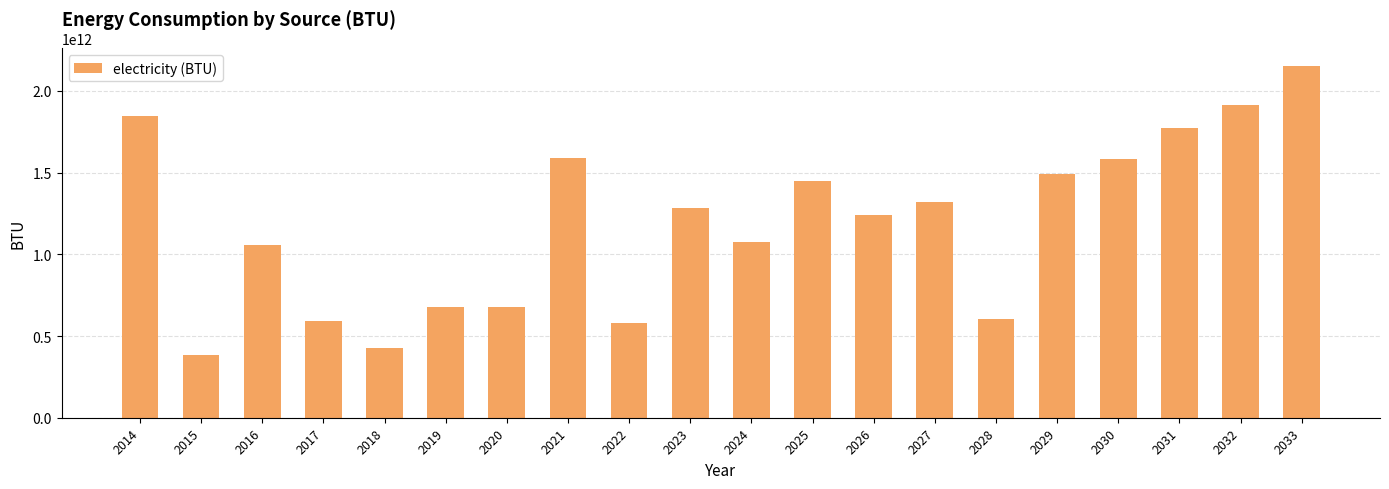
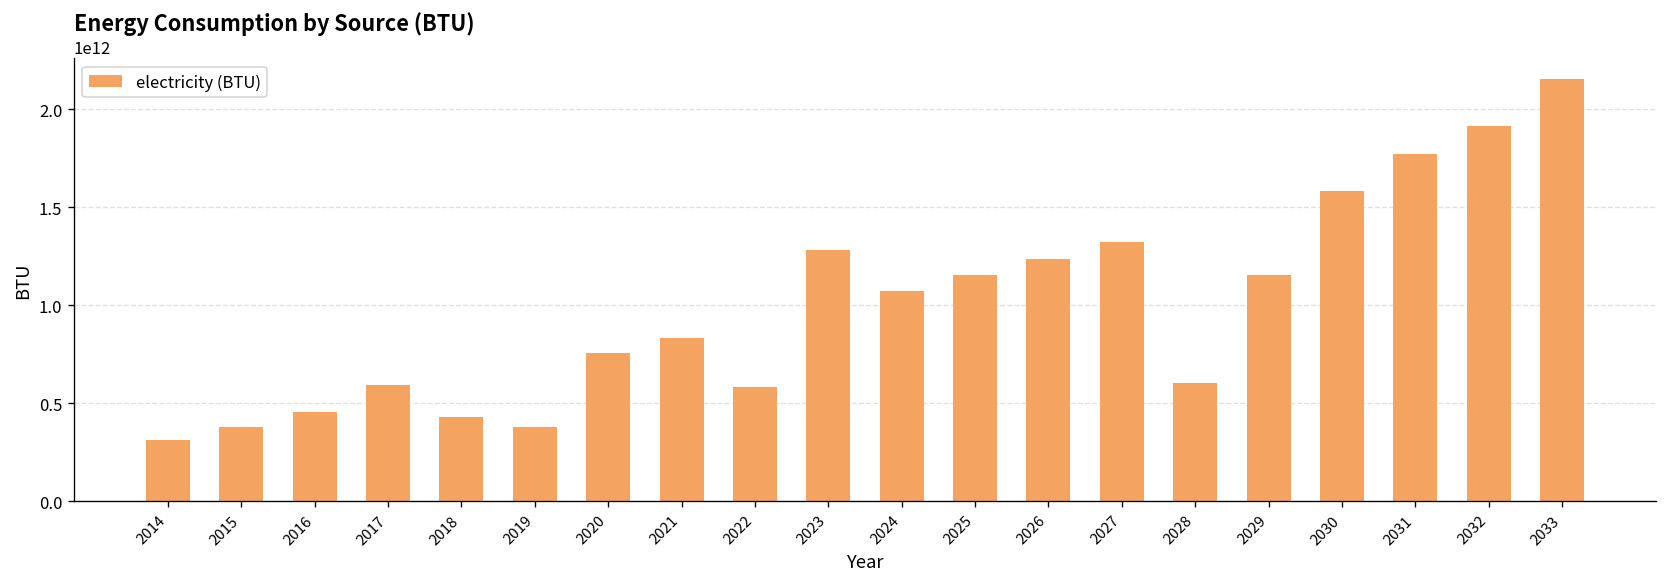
2014: 1850000000000 -> 310000000000
2016: 1060000000000 -> 450000000000
2019: 680000000000 -> 380000000000
2020: 680000000000 -> 760000000000
2021: 1590000000000 -> 830000000000
2025: 1450000000000 -> 1160000000000
2029: 1490000000000 -> 1150000000000
